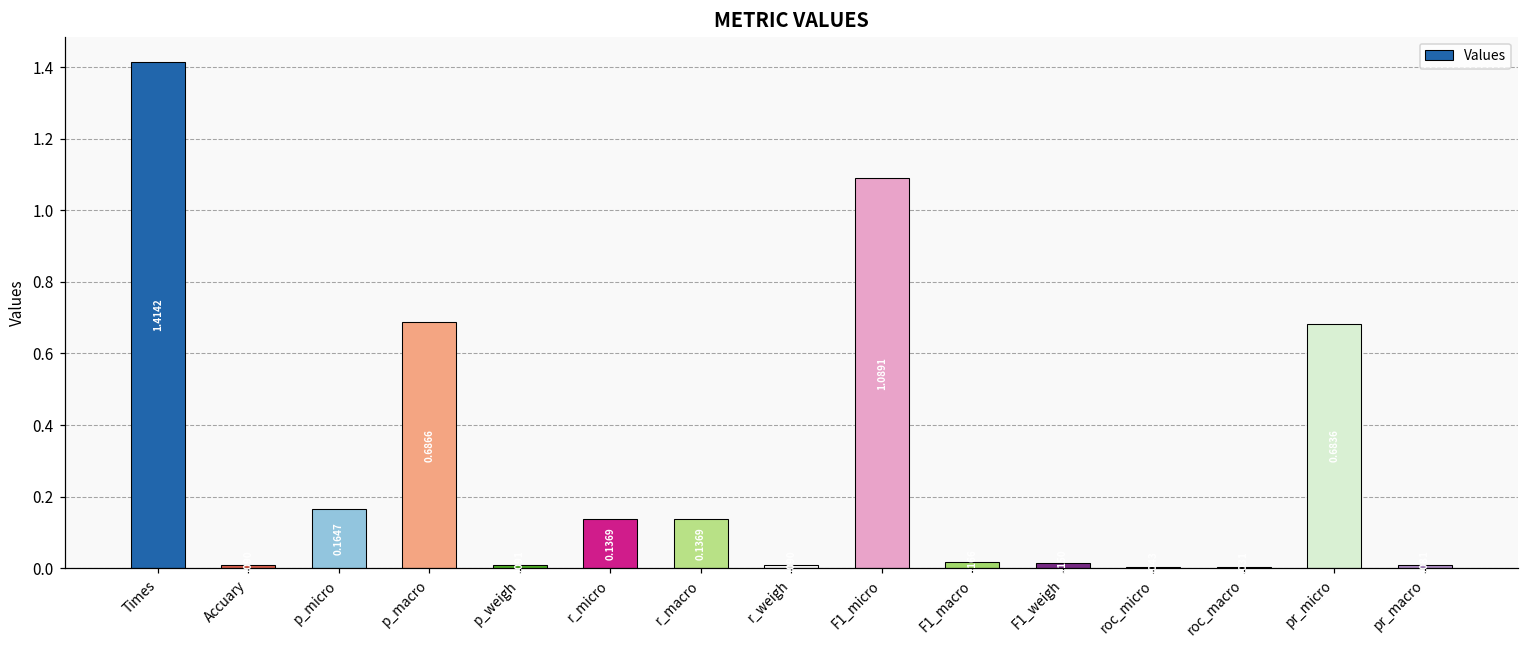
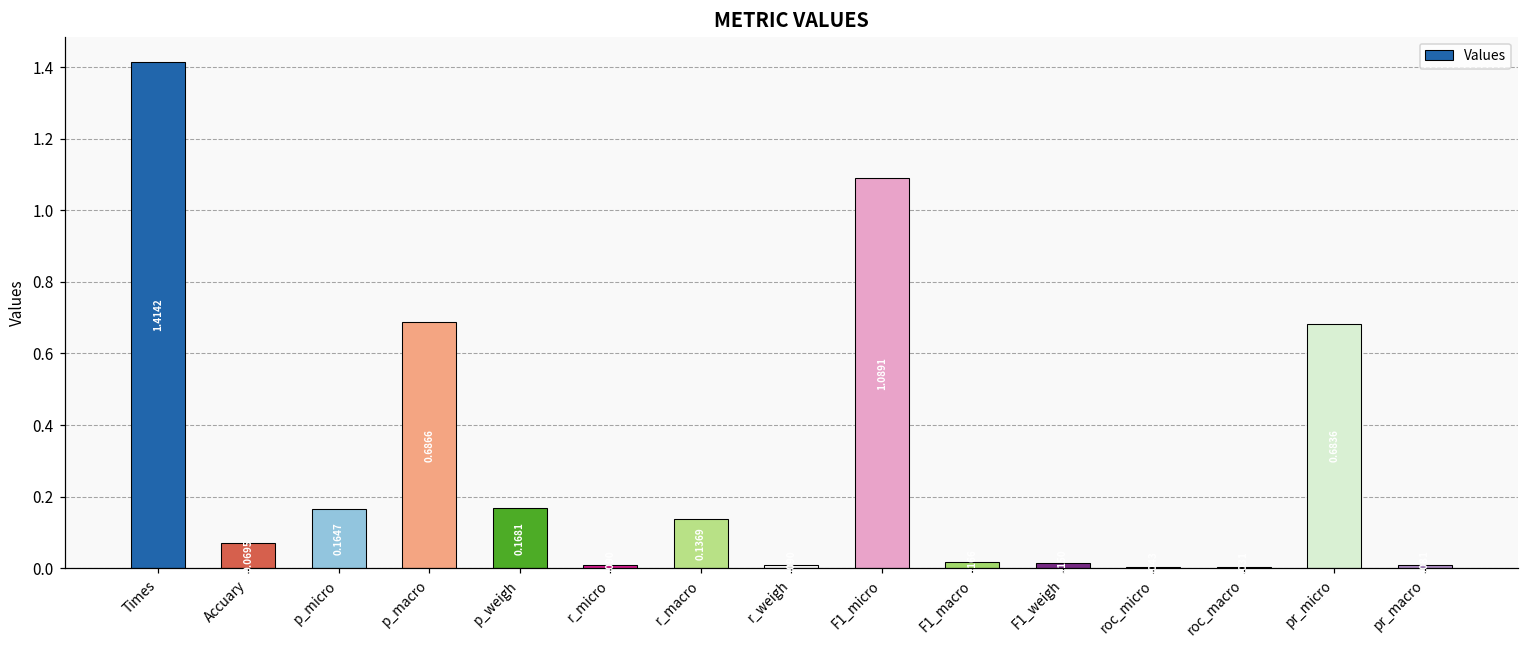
Accuary: 0.01 -> 0.07
p_weigh: 0.01 -> 0.17
r_micro: 0.14 -> 0.01
